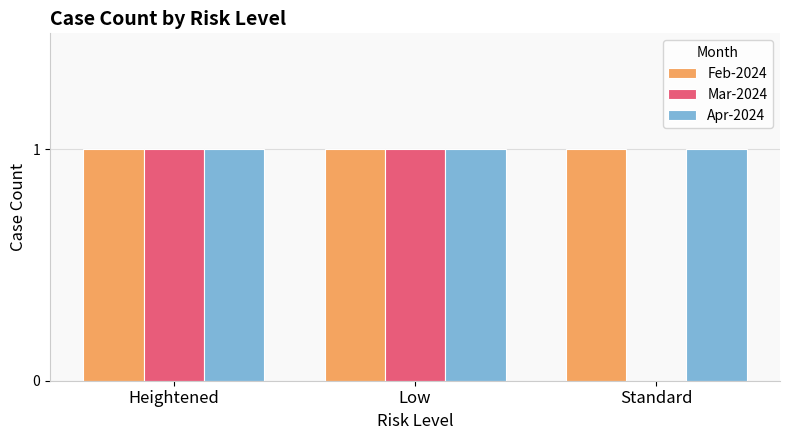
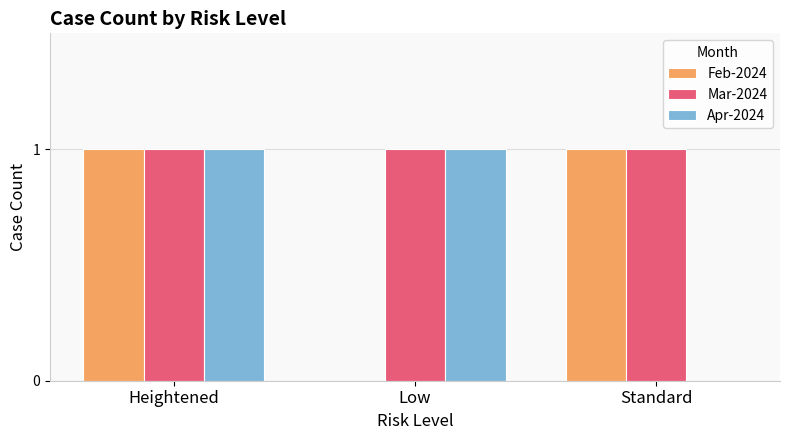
Feb-2024, Low: 1 -> 0
Mar-2024, Standard: 0 -> 1
Apr-2024, Standard: 1 -> 0
